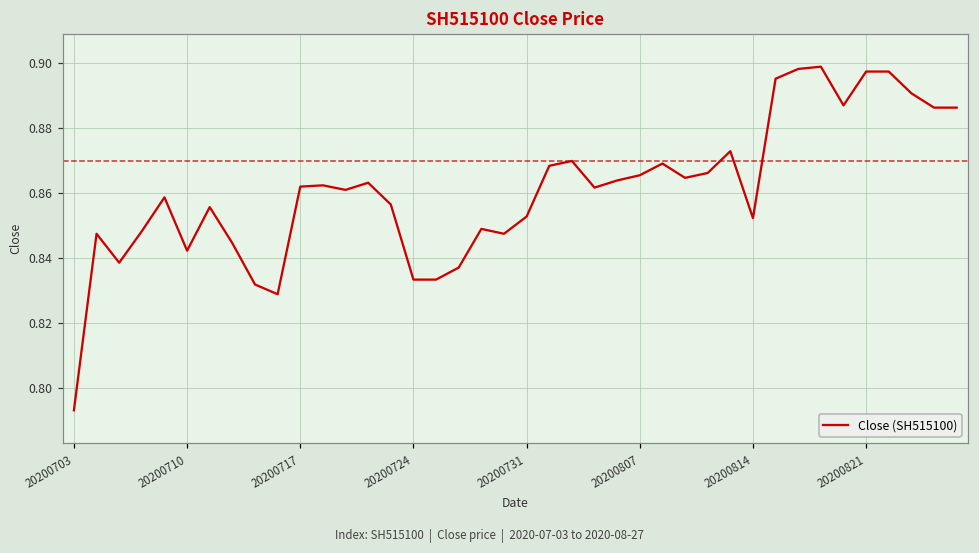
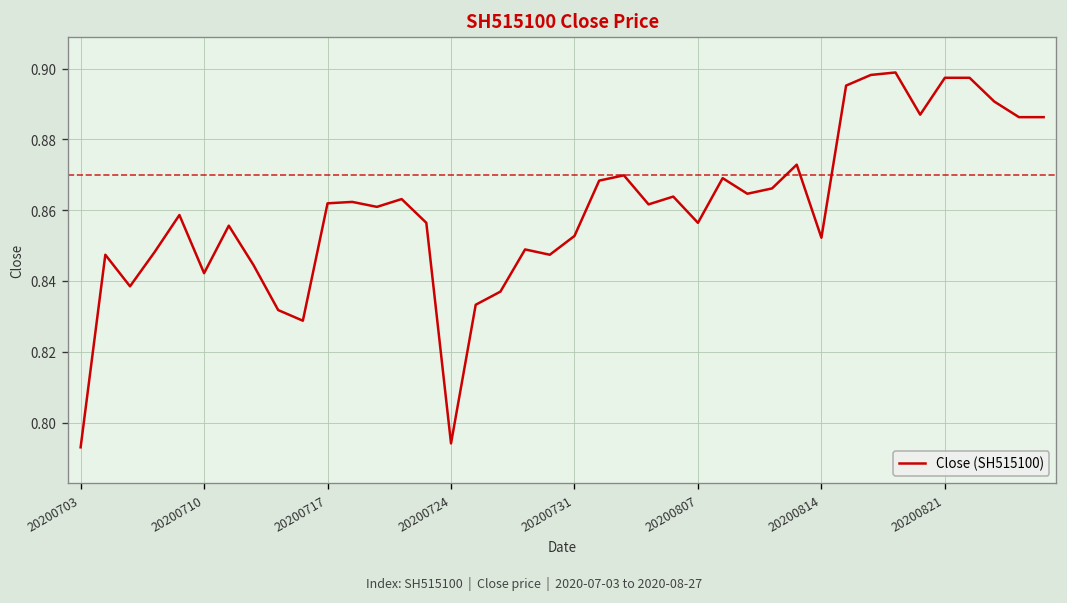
20200724: 0.833 -> 0.794
20200807: 0.866 -> 0.857
